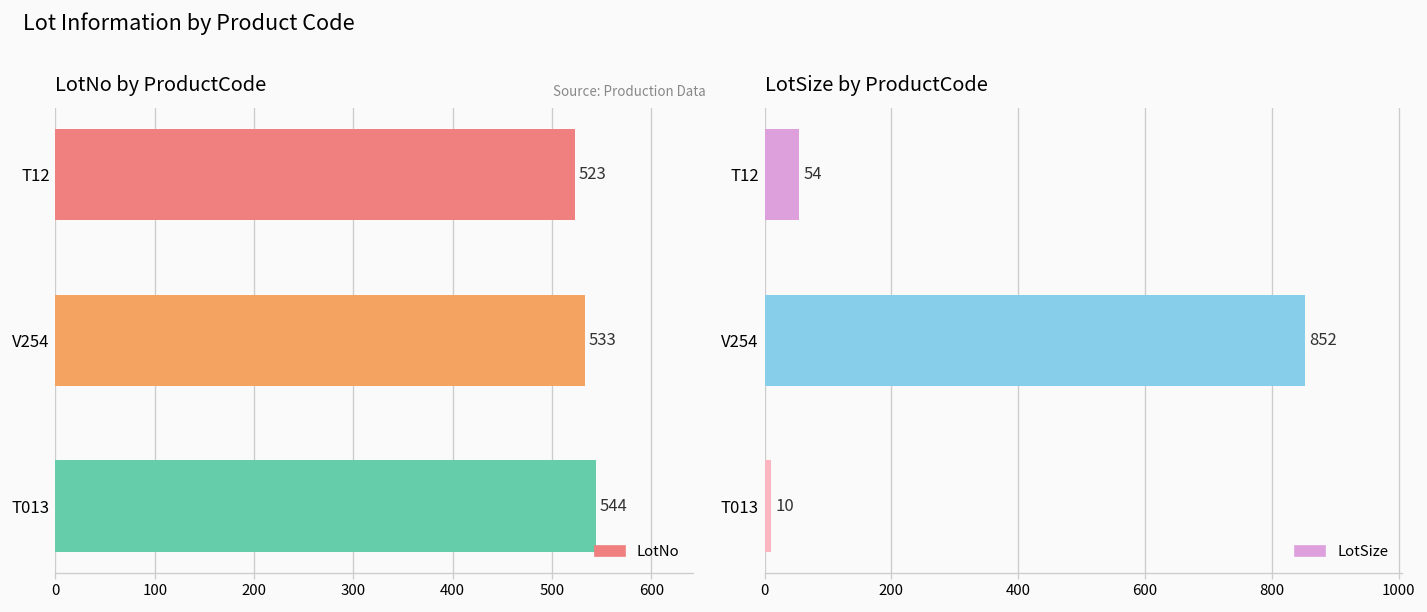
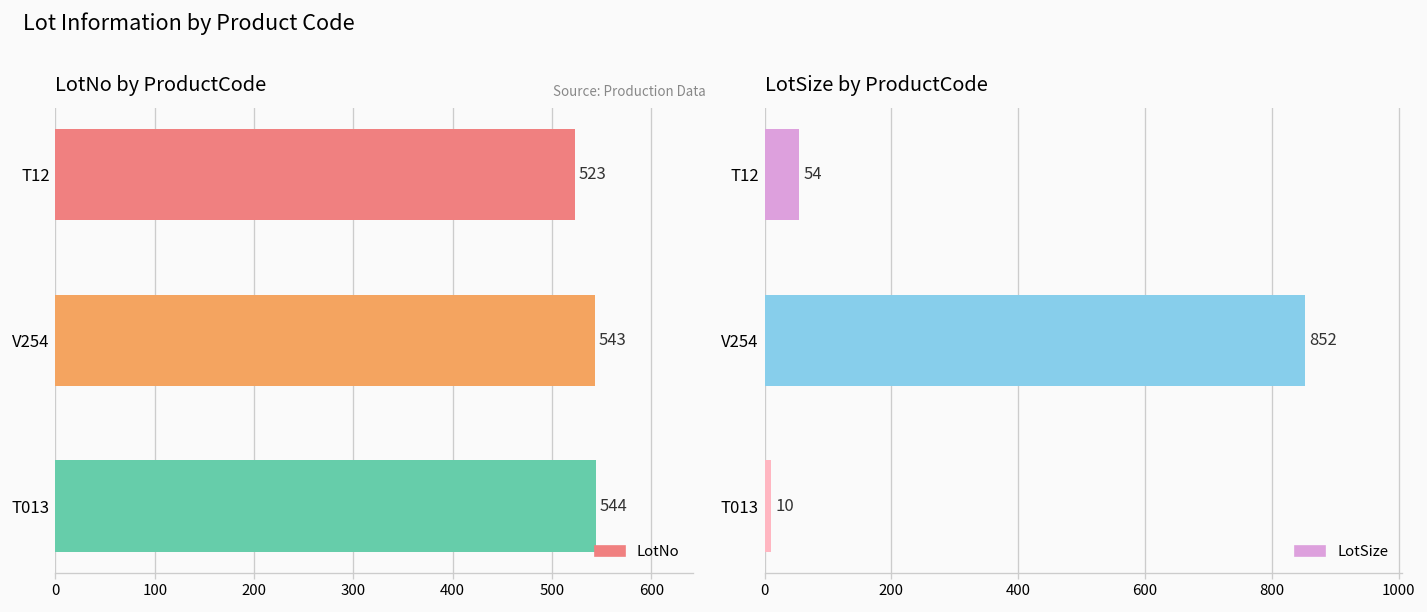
LotNo by ProductCode, V254: 533 -> 543
